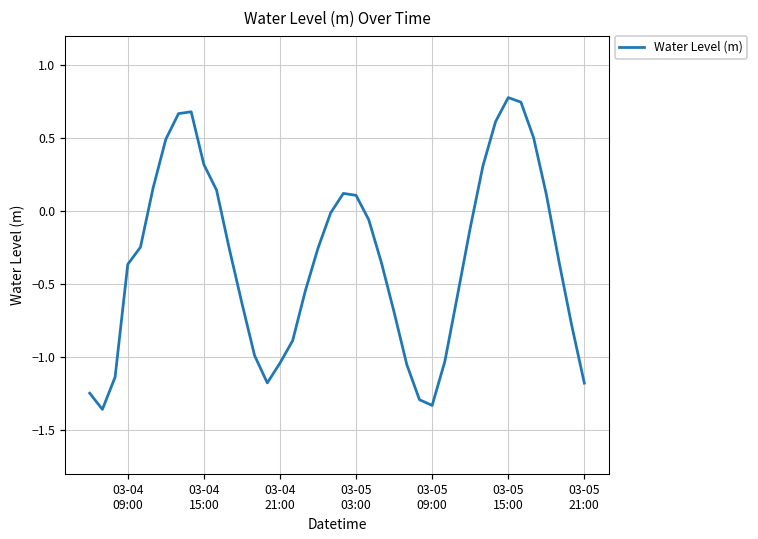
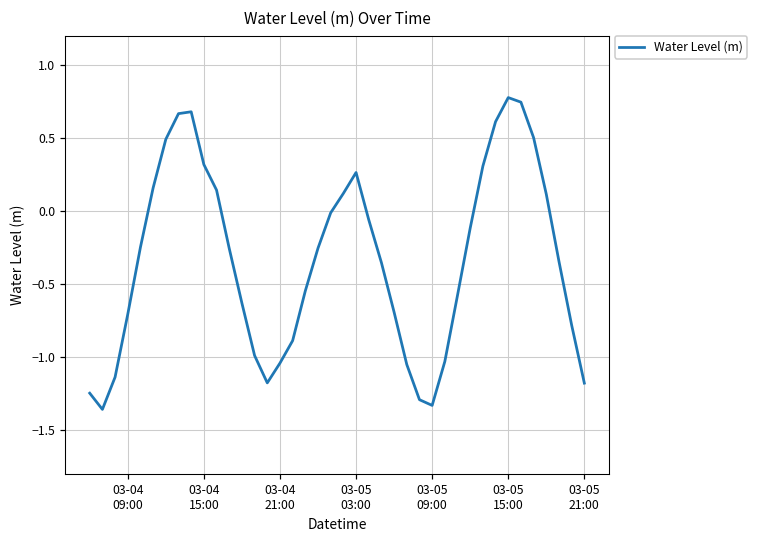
03-04 09:00: -0.36 -> -0.71
03-05 03:00: 0.11 -> 0.26
